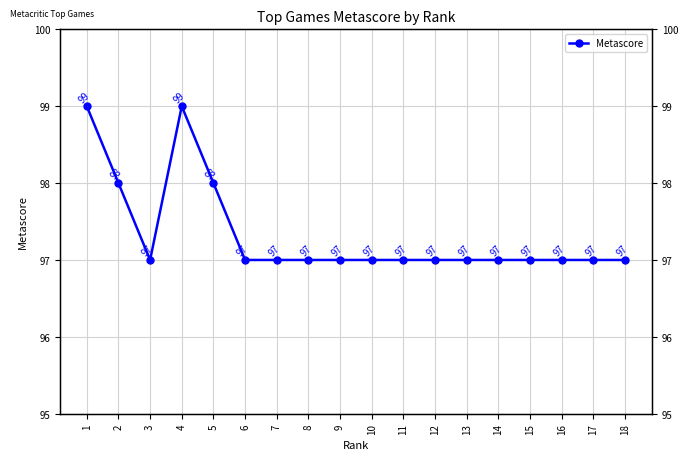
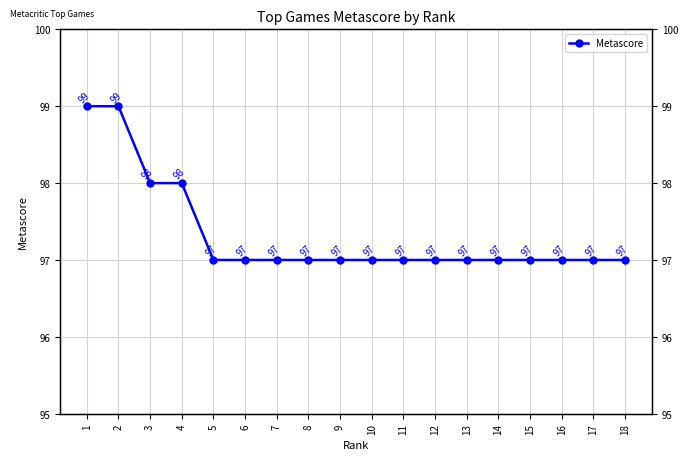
2: 98 -> 99
3: 97 -> 98
4: 99 -> 98
5: 98 -> 97
